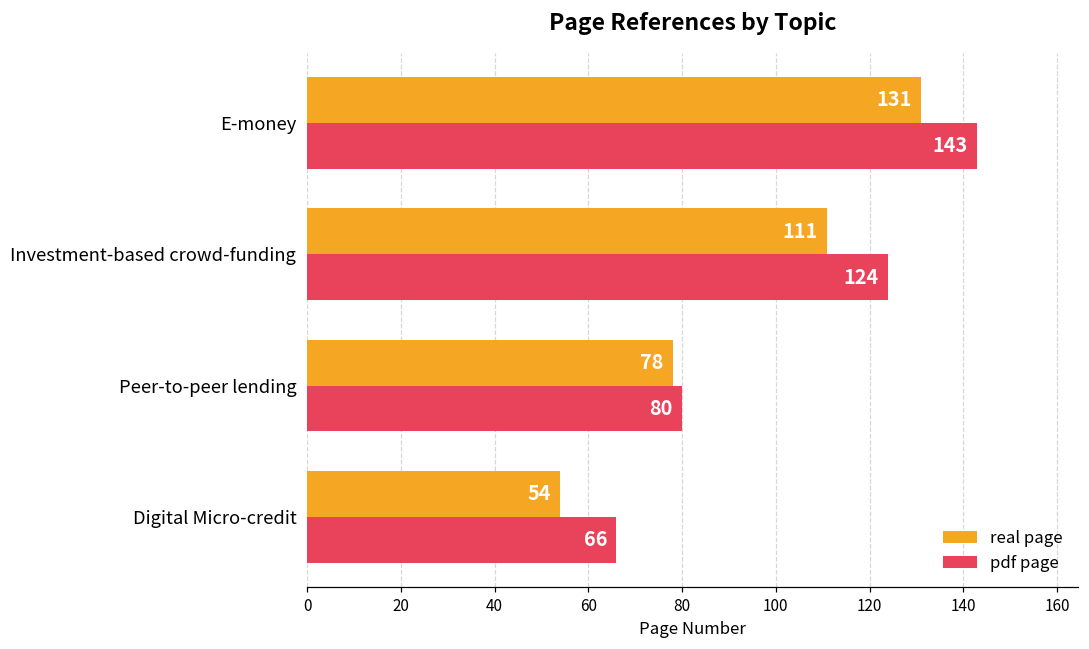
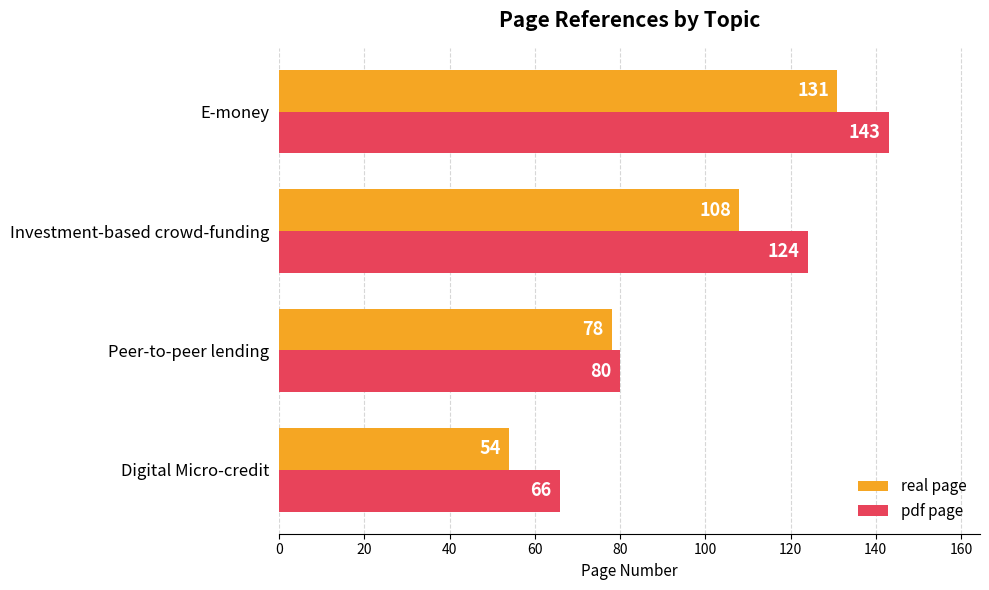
real page, Investment-based crowd-funding: 111 -> 108
